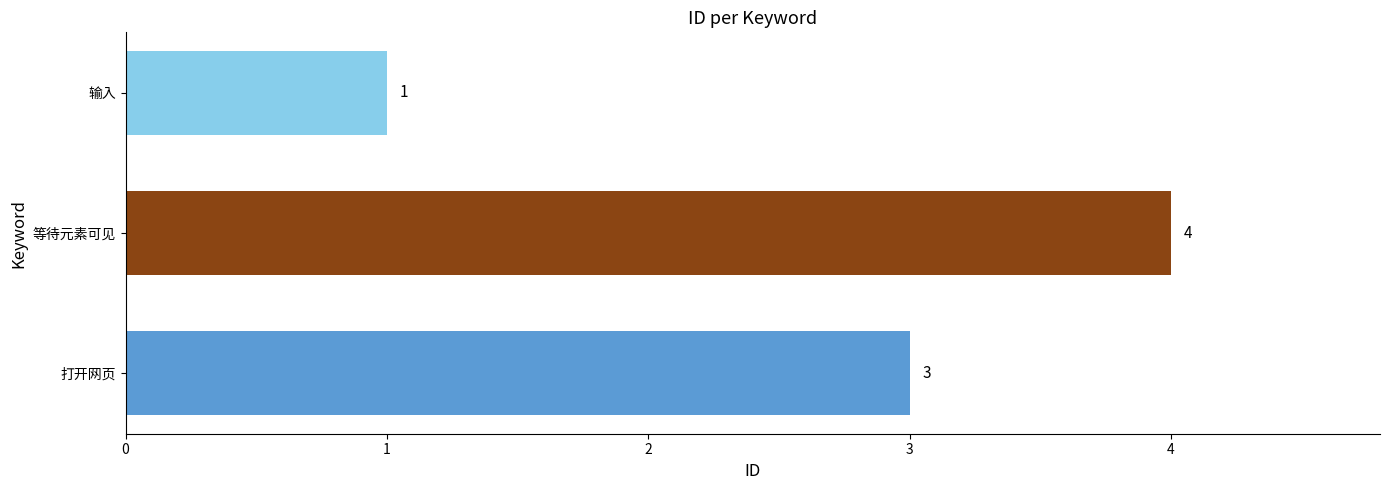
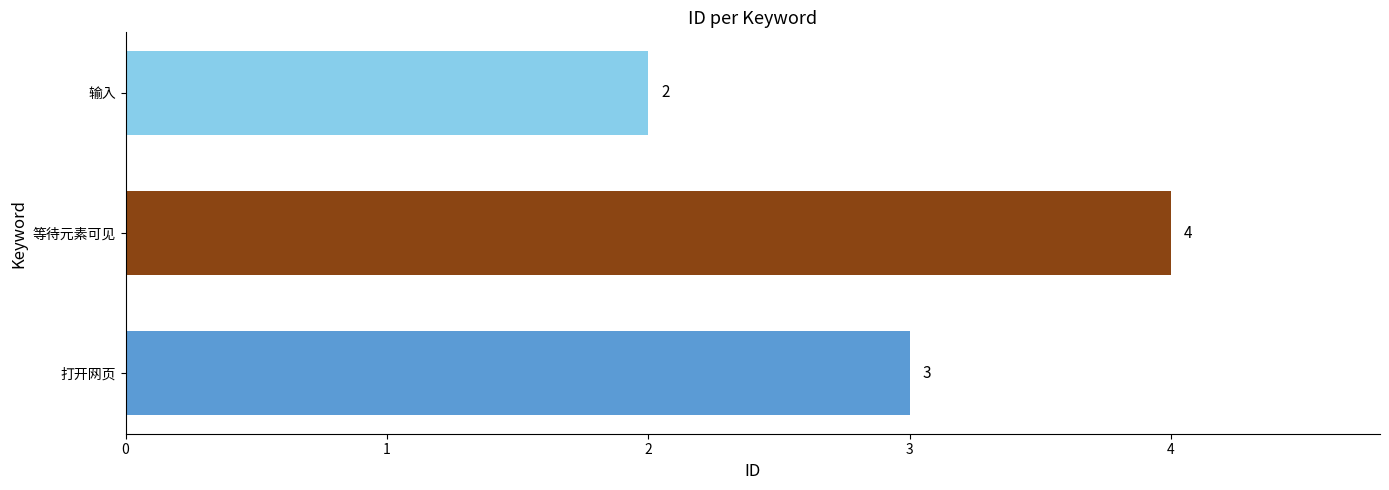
输入: 1 -> 2
